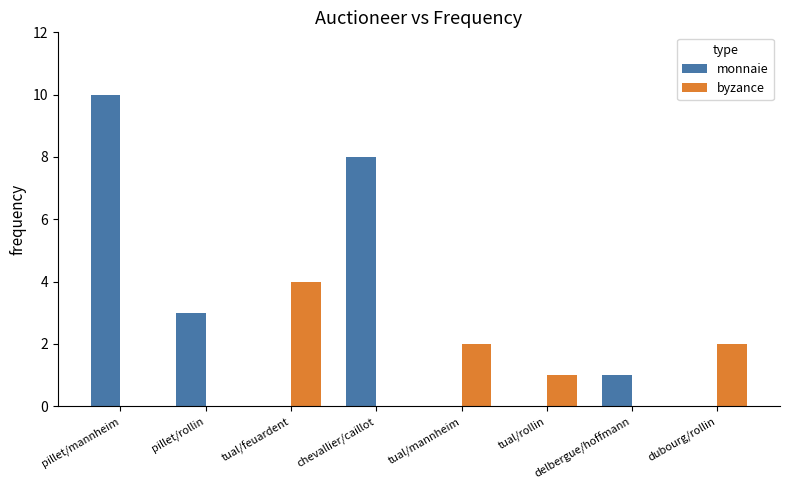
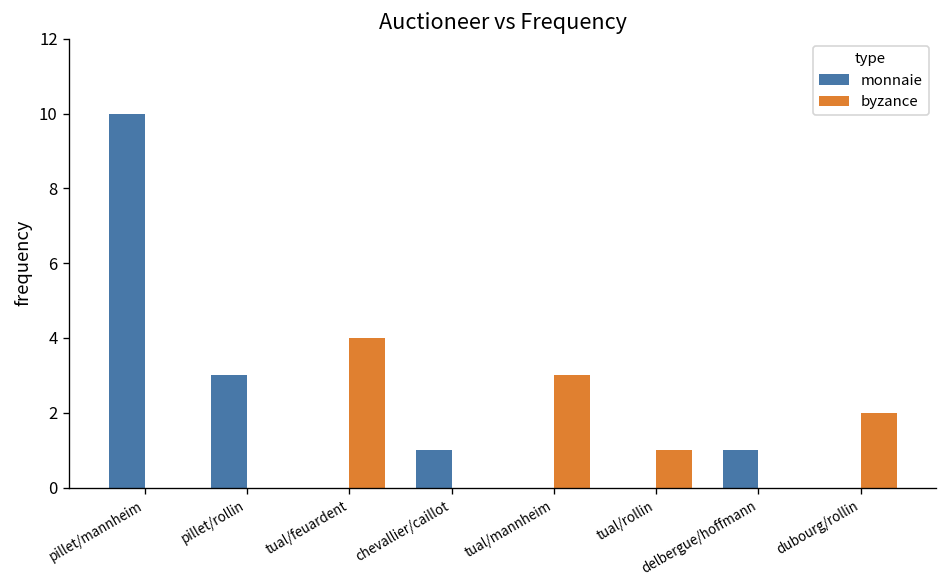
monnaie, chevallier/caillot: 8 -> 1
byzance, tual/mannheim: 2 -> 3
